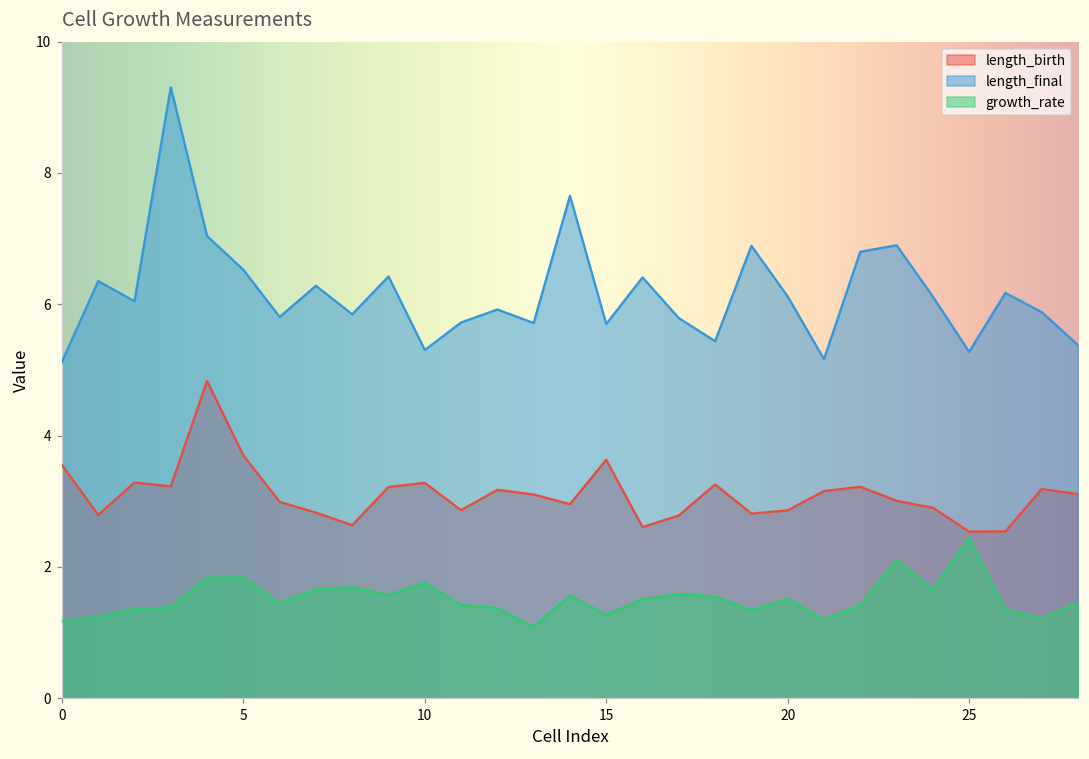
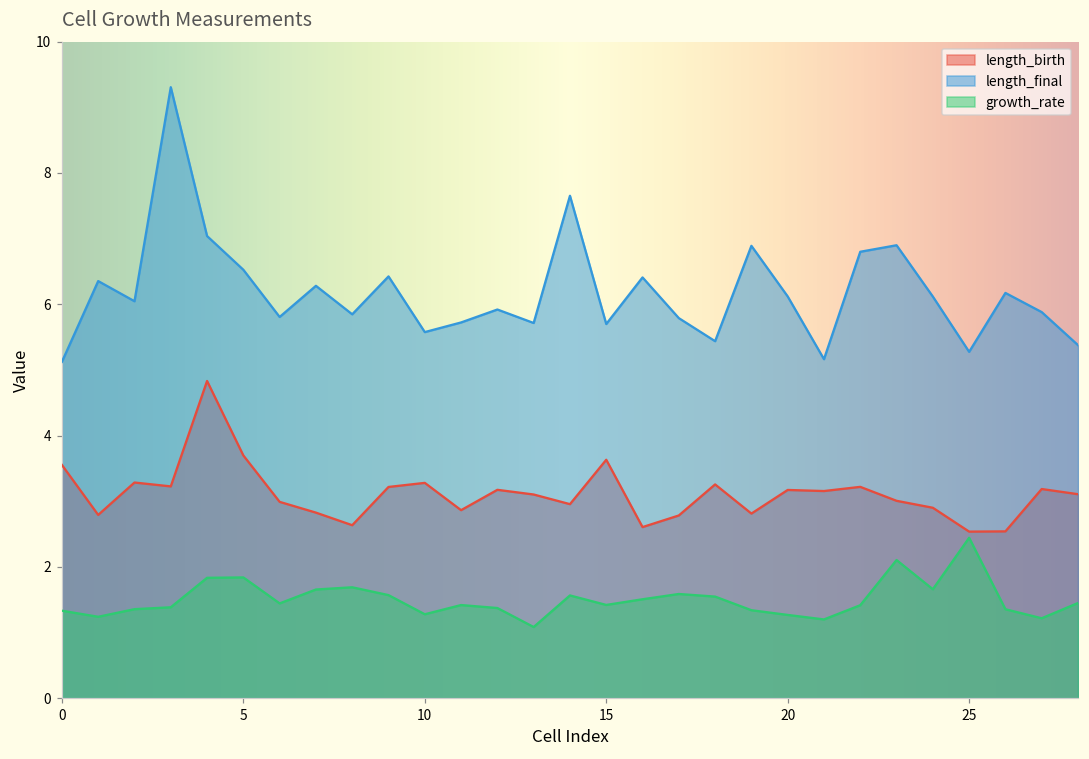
growth_rate, 0: 1.2 -> 1.3
length_final, 10: 5.3 -> 5.6
growth_rate, 10: 1.8 -> 1.3
growth_rate, 15: 1.3 -> 1.4
length_birth, 20: 2.9 -> 3.2
growth_rate, 20: 1.5 -> 1.3
